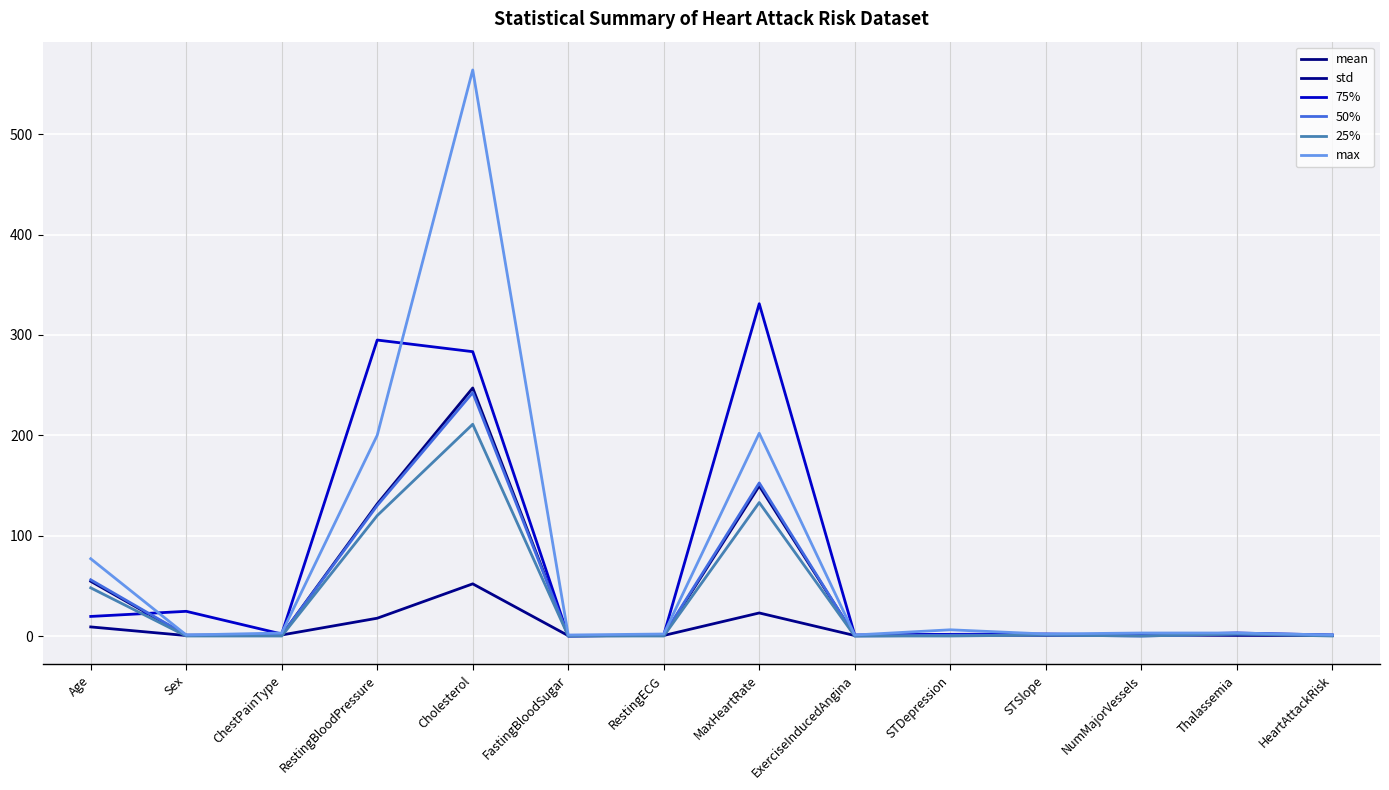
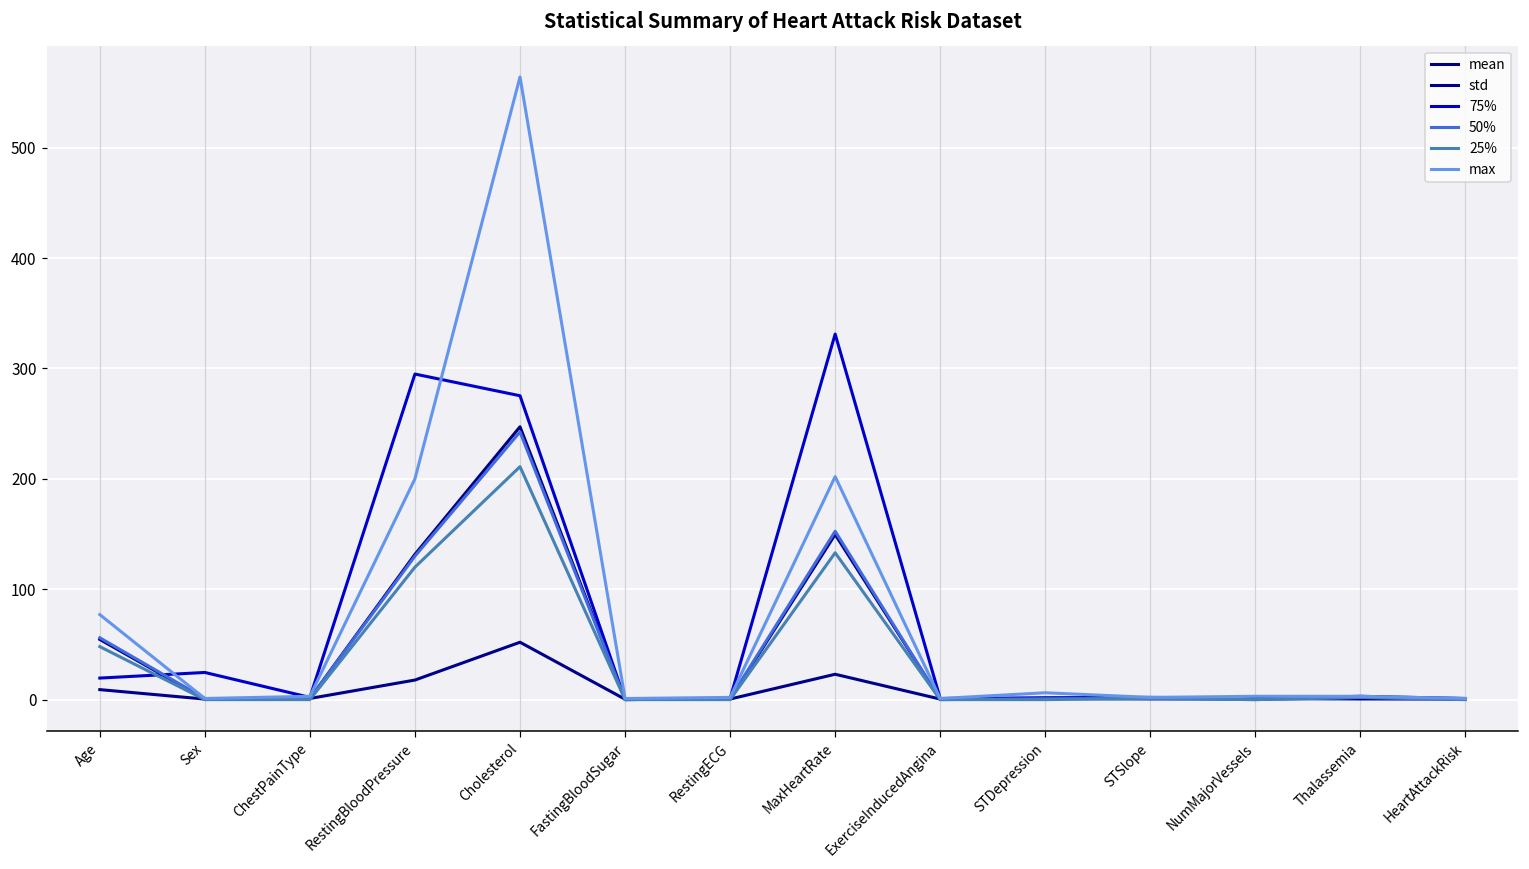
75%, Cholesterol: 283 -> 275
